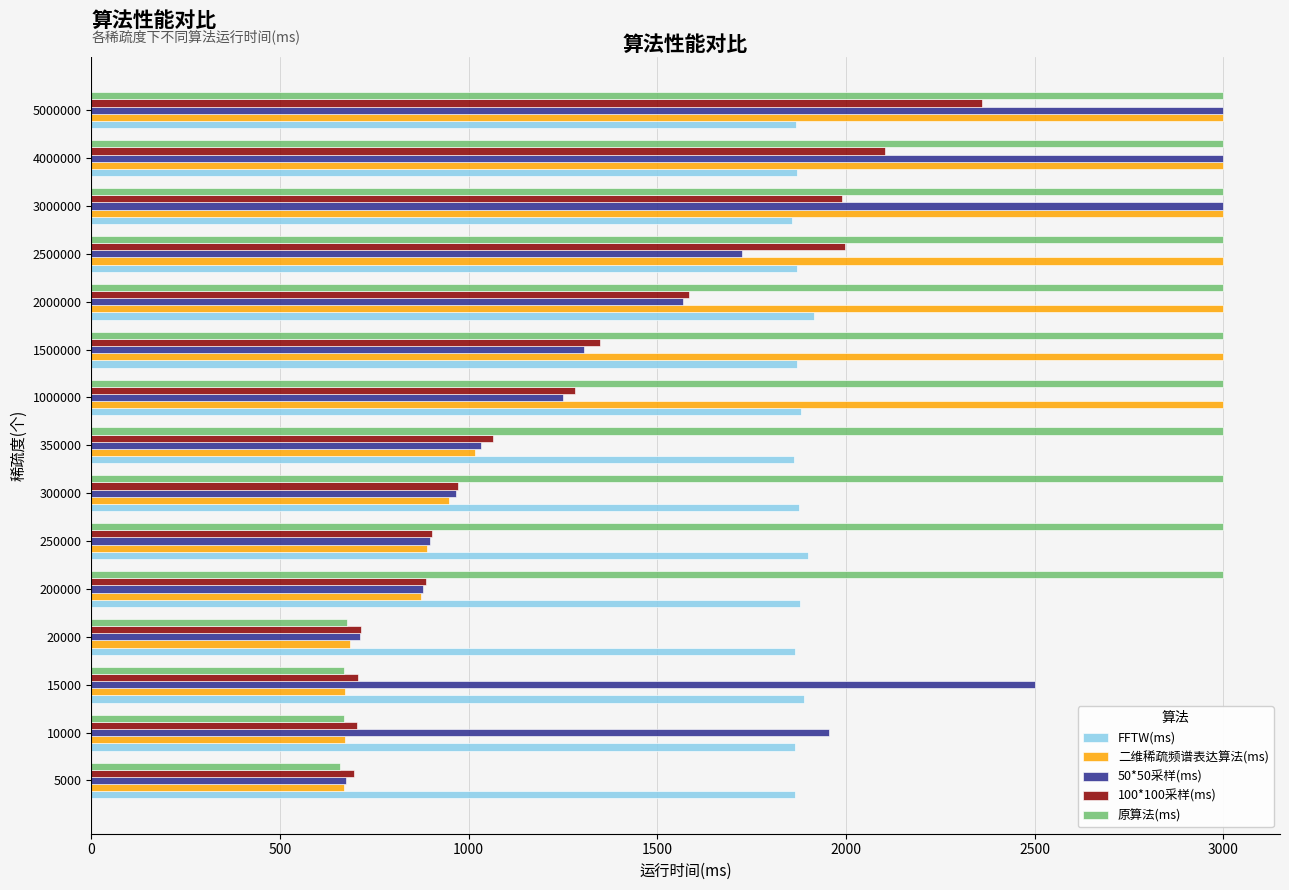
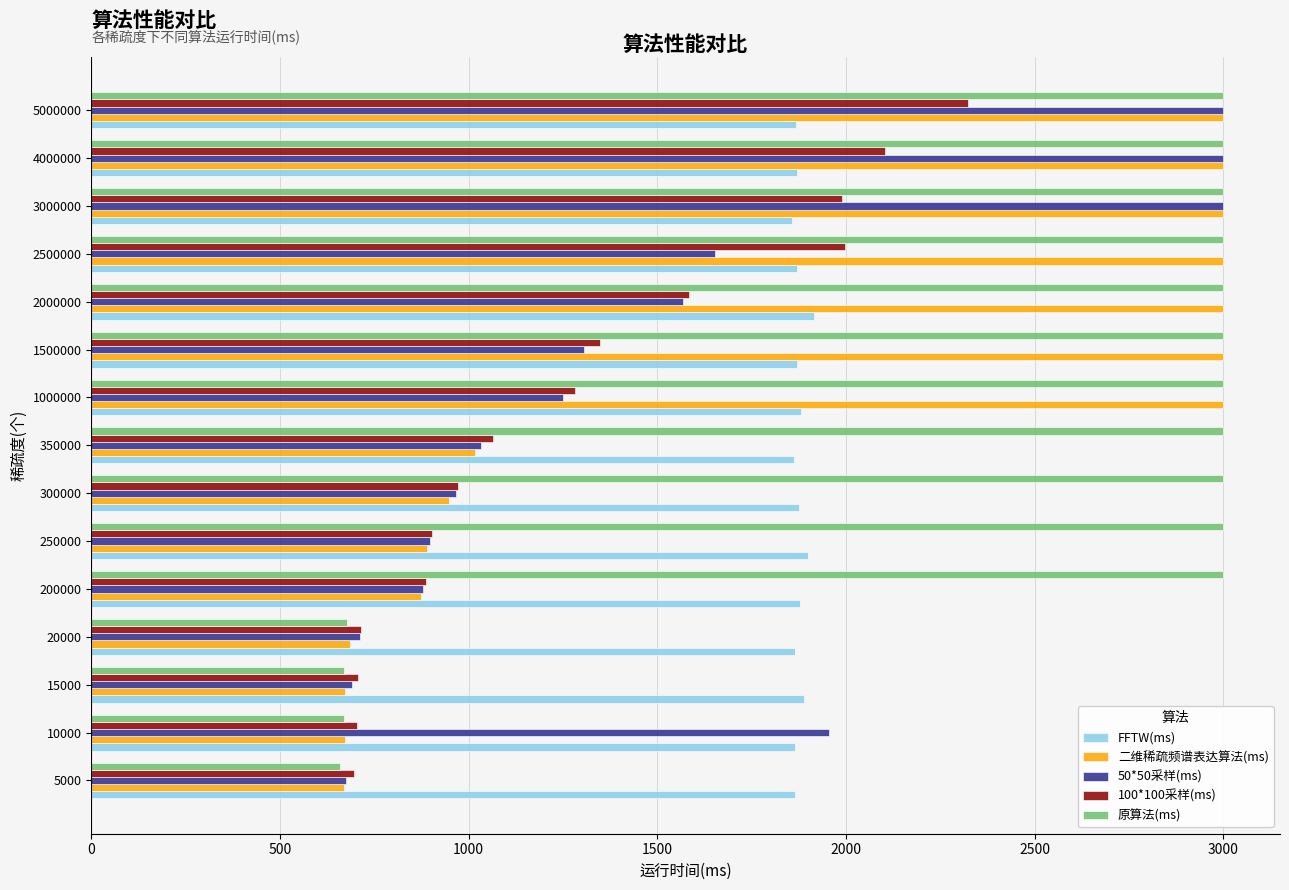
100*100采样(ms), 5000000: 2360 -> 2320
50*50采样(ms), 2500000: 1720 -> 1650
50*50采样(ms), 15000: 2500 -> 690
